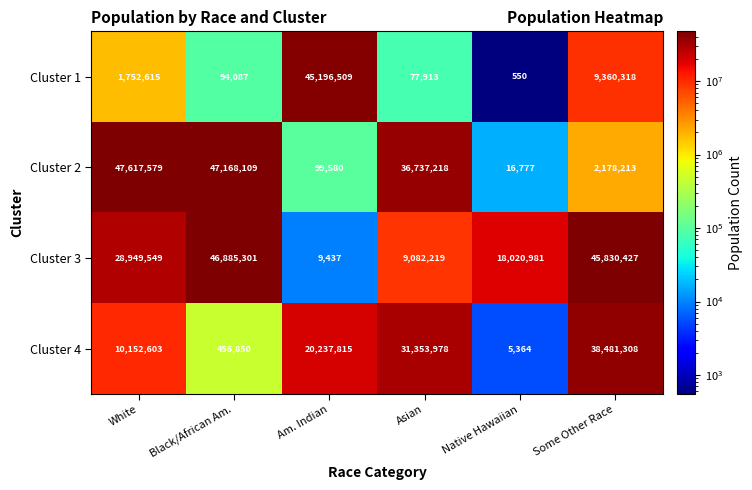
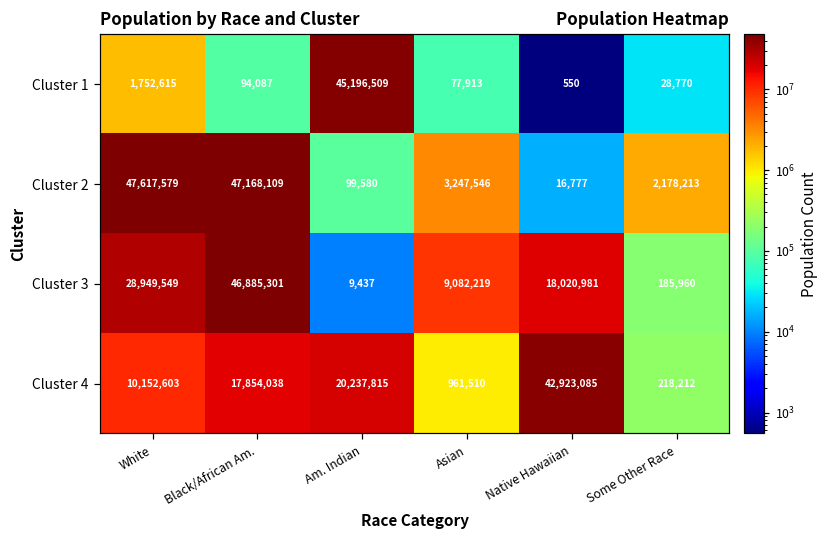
Cluster 1, Some Other Race: 9,360,318 -> 28,770
Cluster 2, Asian: 36,737,218 -> 3,247,546
Cluster 3, Some Other Race: 45,830,427 -> 185,960
Cluster 4, Black/African Am.: 456,850 -> 17,854,038
Cluster 4, Asian: 31,353,978 -> 961,510
Cluster 4, Native Hawaiian: 5,364 -> 42,923,085
Cluster 4, Some Other Race: 38,481,308 -> 218,212
